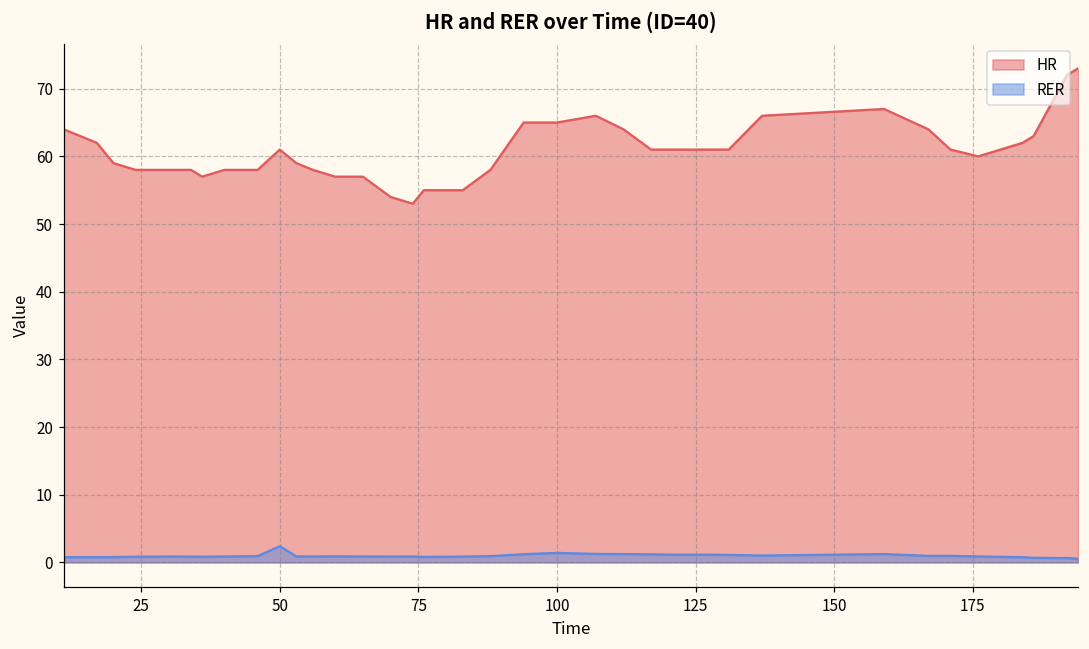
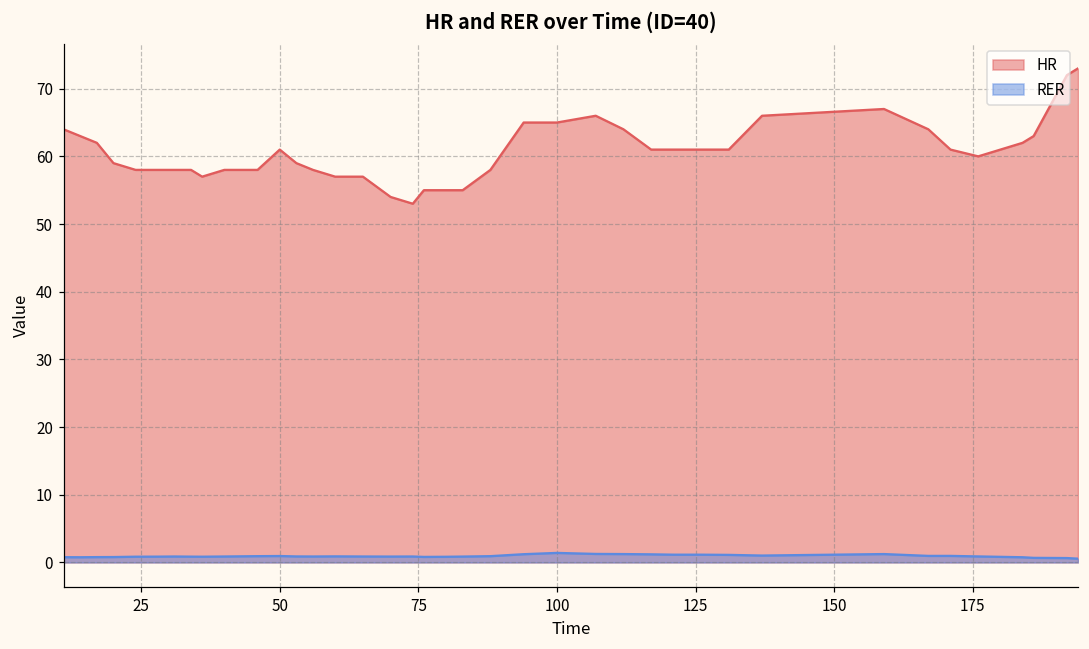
RER, 50: 2 -> 1
